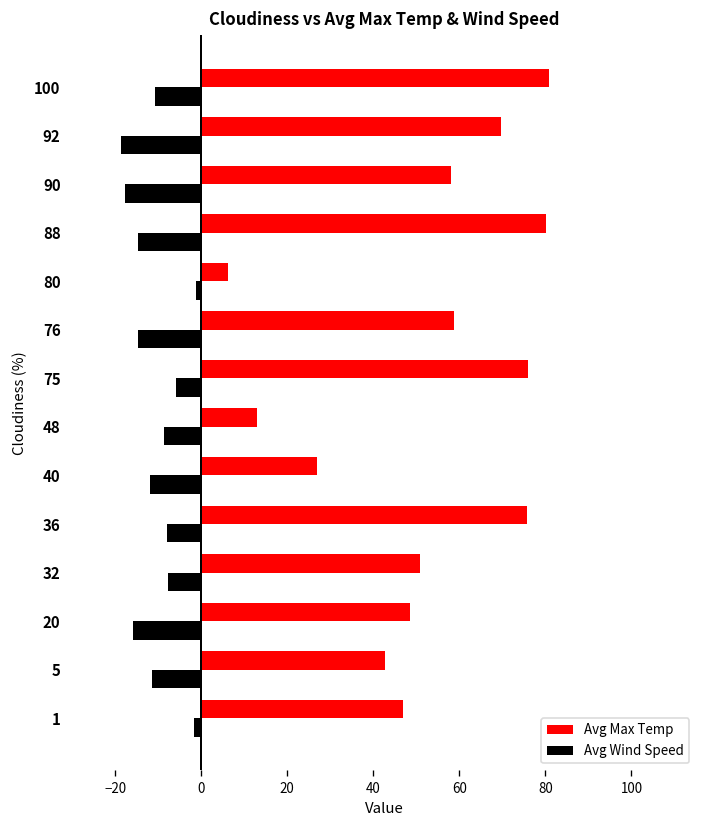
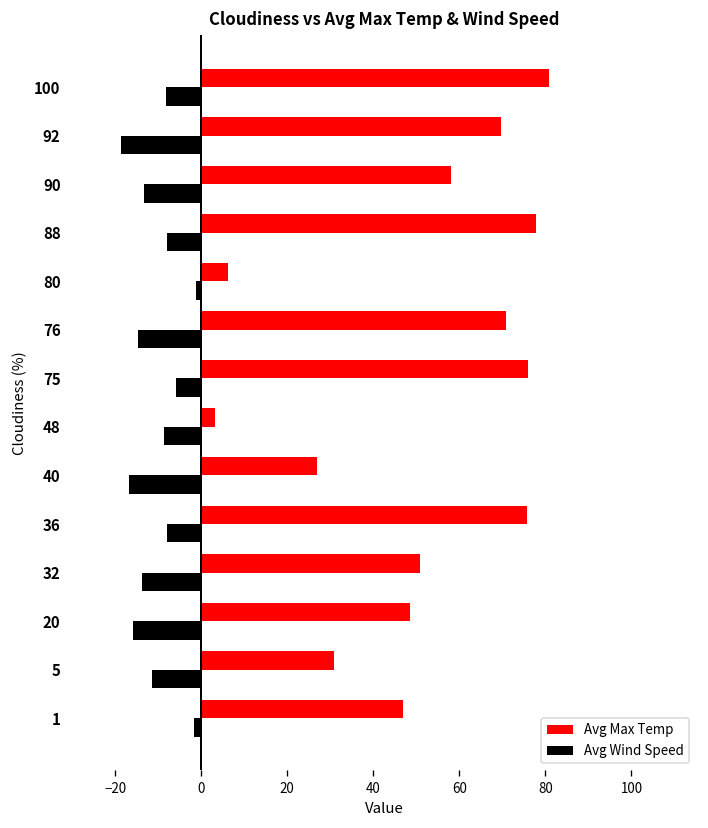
Avg Wind Speed, 100: -11 -> -8
Avg Wind Speed, 90: -18 -> -13
Avg Max Temp, 88: 80 -> 78
Avg Wind Speed, 88: -15 -> -8
Avg Max Temp, 76: 59 -> 71
Avg Max Temp, 48: 13 -> 3
Avg Wind Speed, 40: -12 -> -17
Avg Wind Speed, 32: -8 -> -14
Avg Max Temp, 5: 43 -> 31
